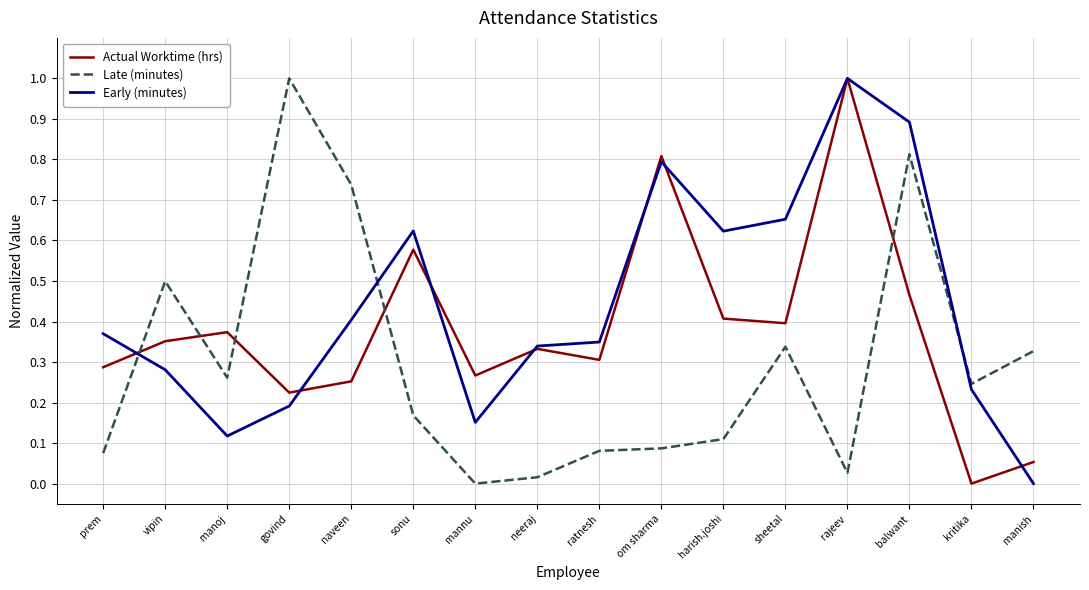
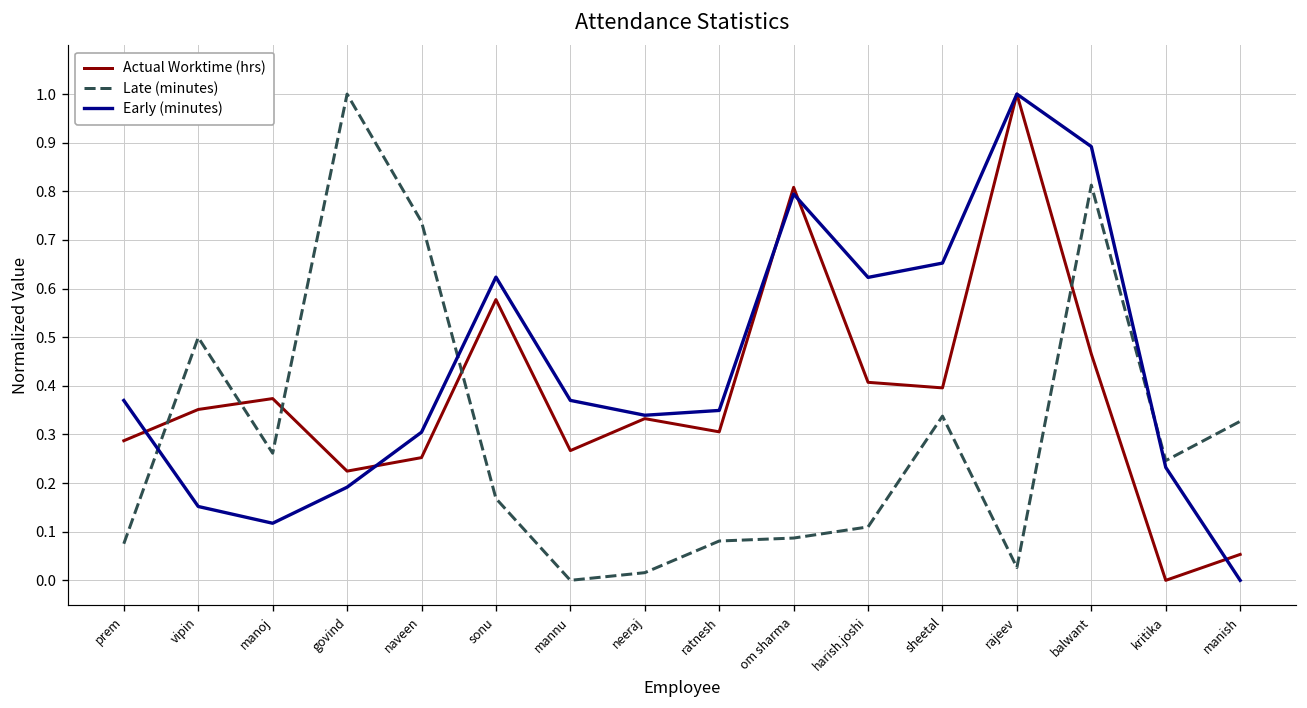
Early (minutes), vipin: 0.28 -> 0.15
Early (minutes), naveen: 0.40 -> 0.30
Early (minutes), mannu: 0.15 -> 0.37
